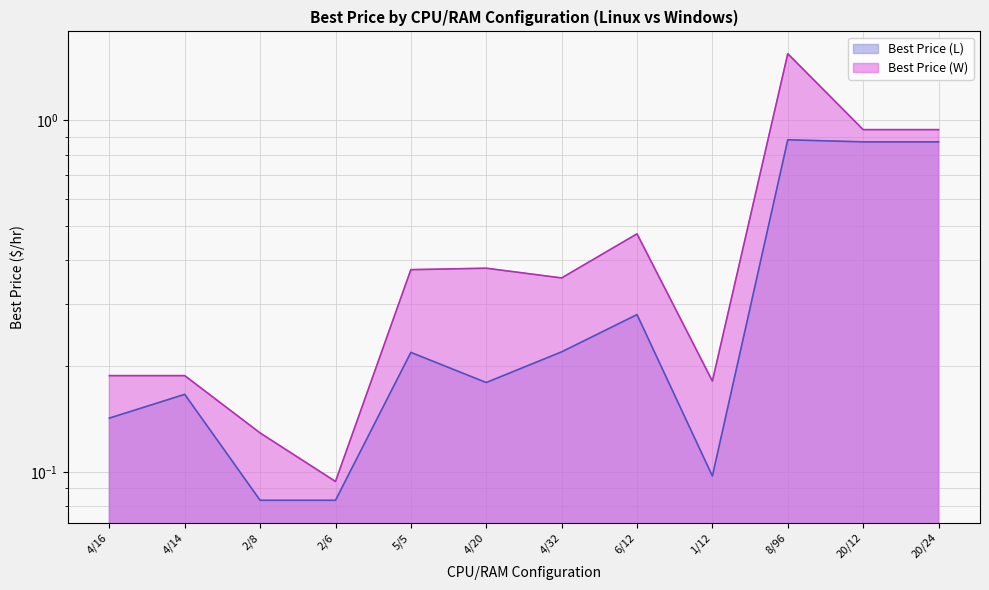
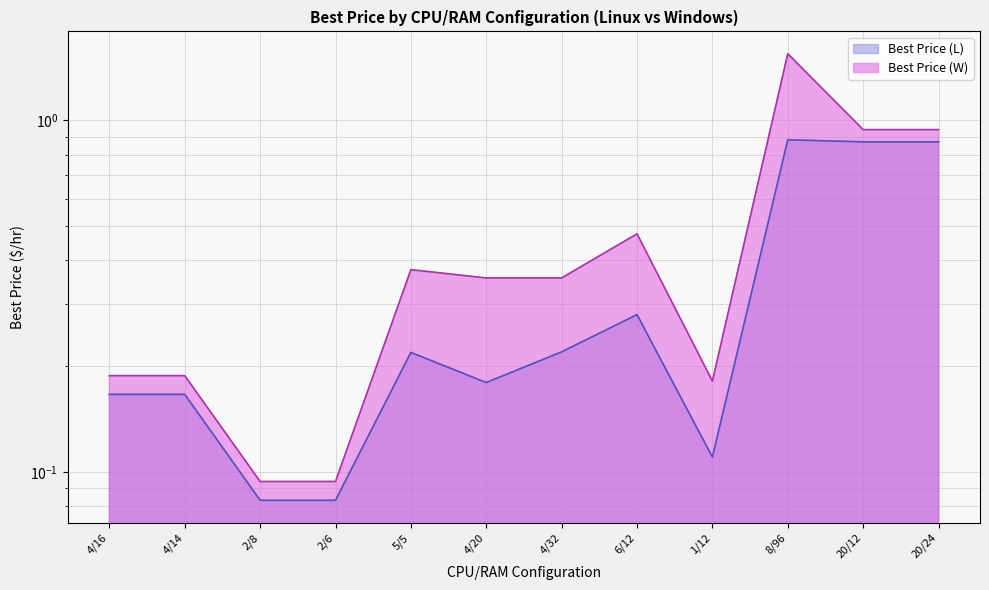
Best Price (L), 4/16: 0.143 -> 0.17
Best Price (W), 2/8: 0.129 -> 0.094
Best Price (W), 4/20: 0.38 -> 0.36
Best Price (L), 1/12: 0.098 -> 0.111
